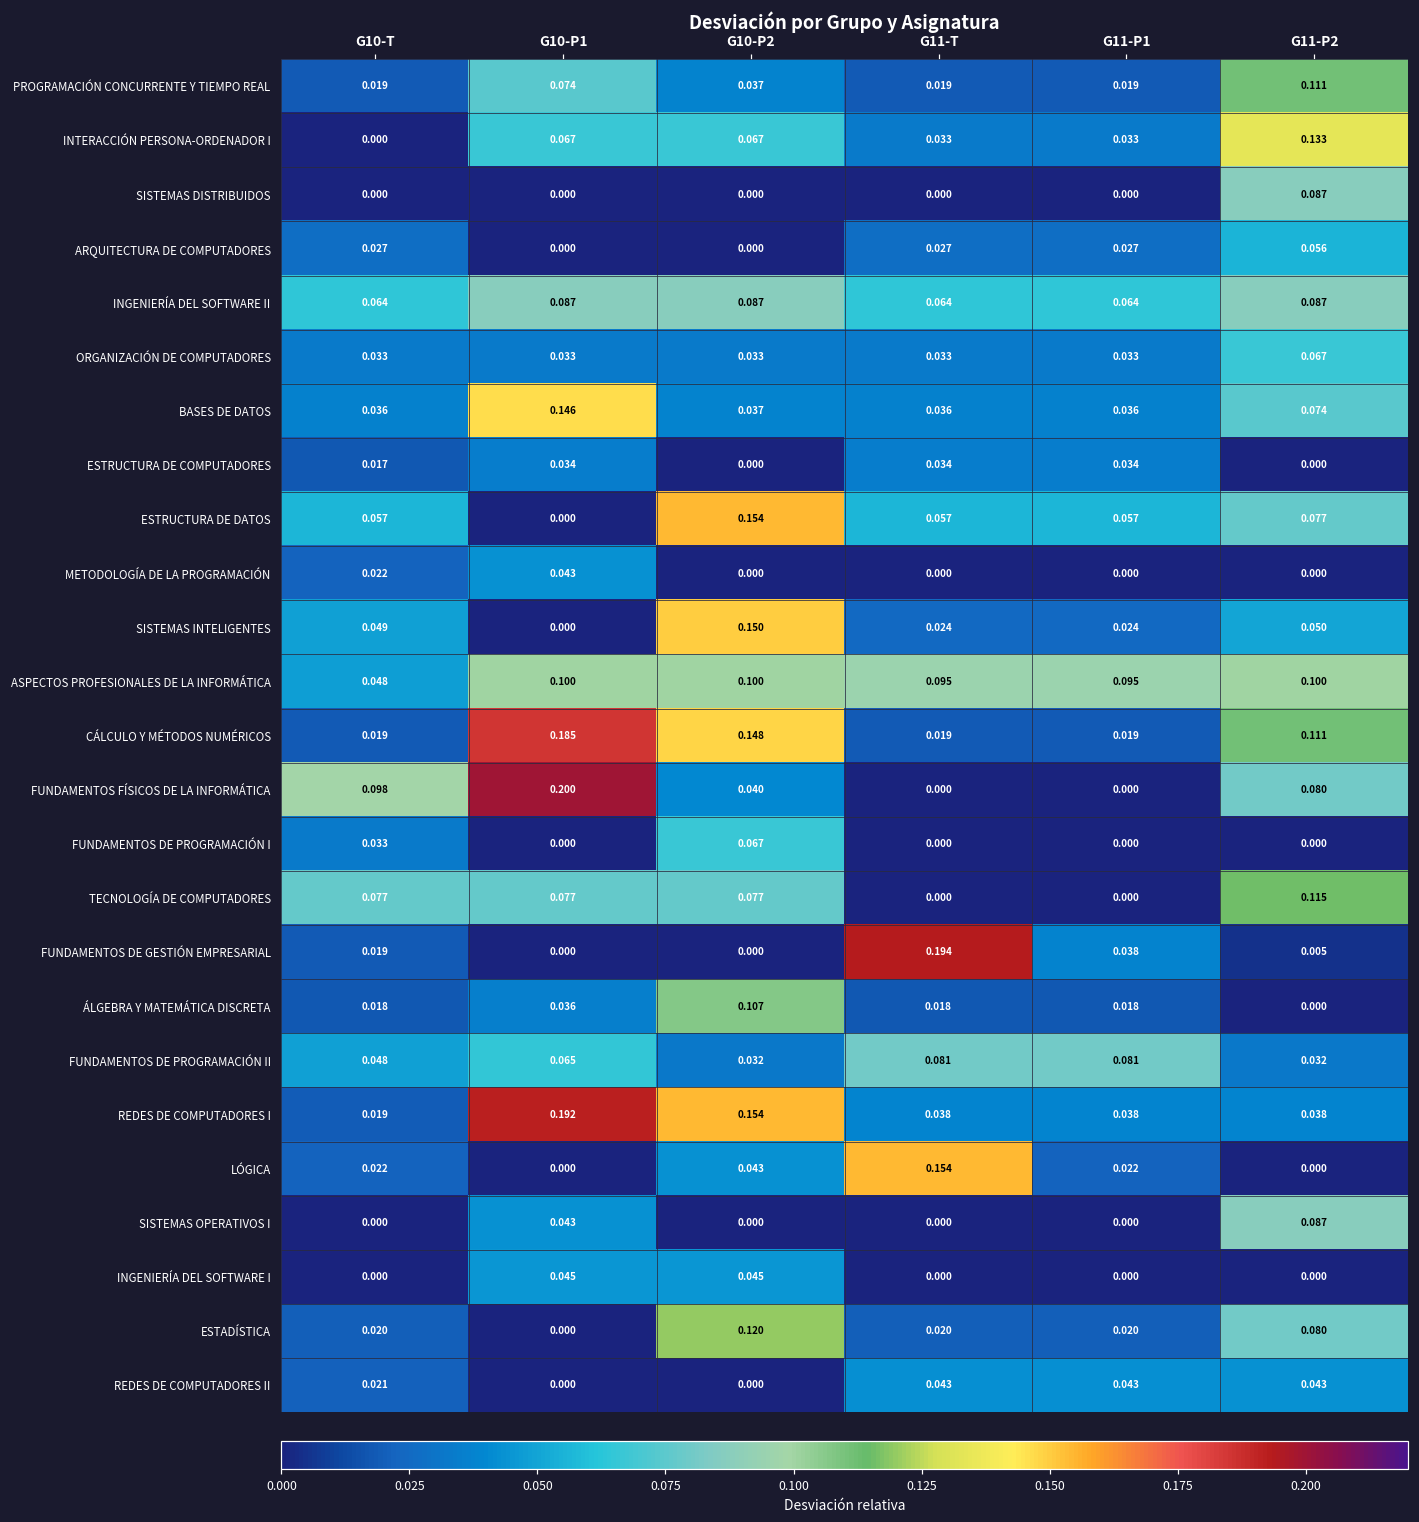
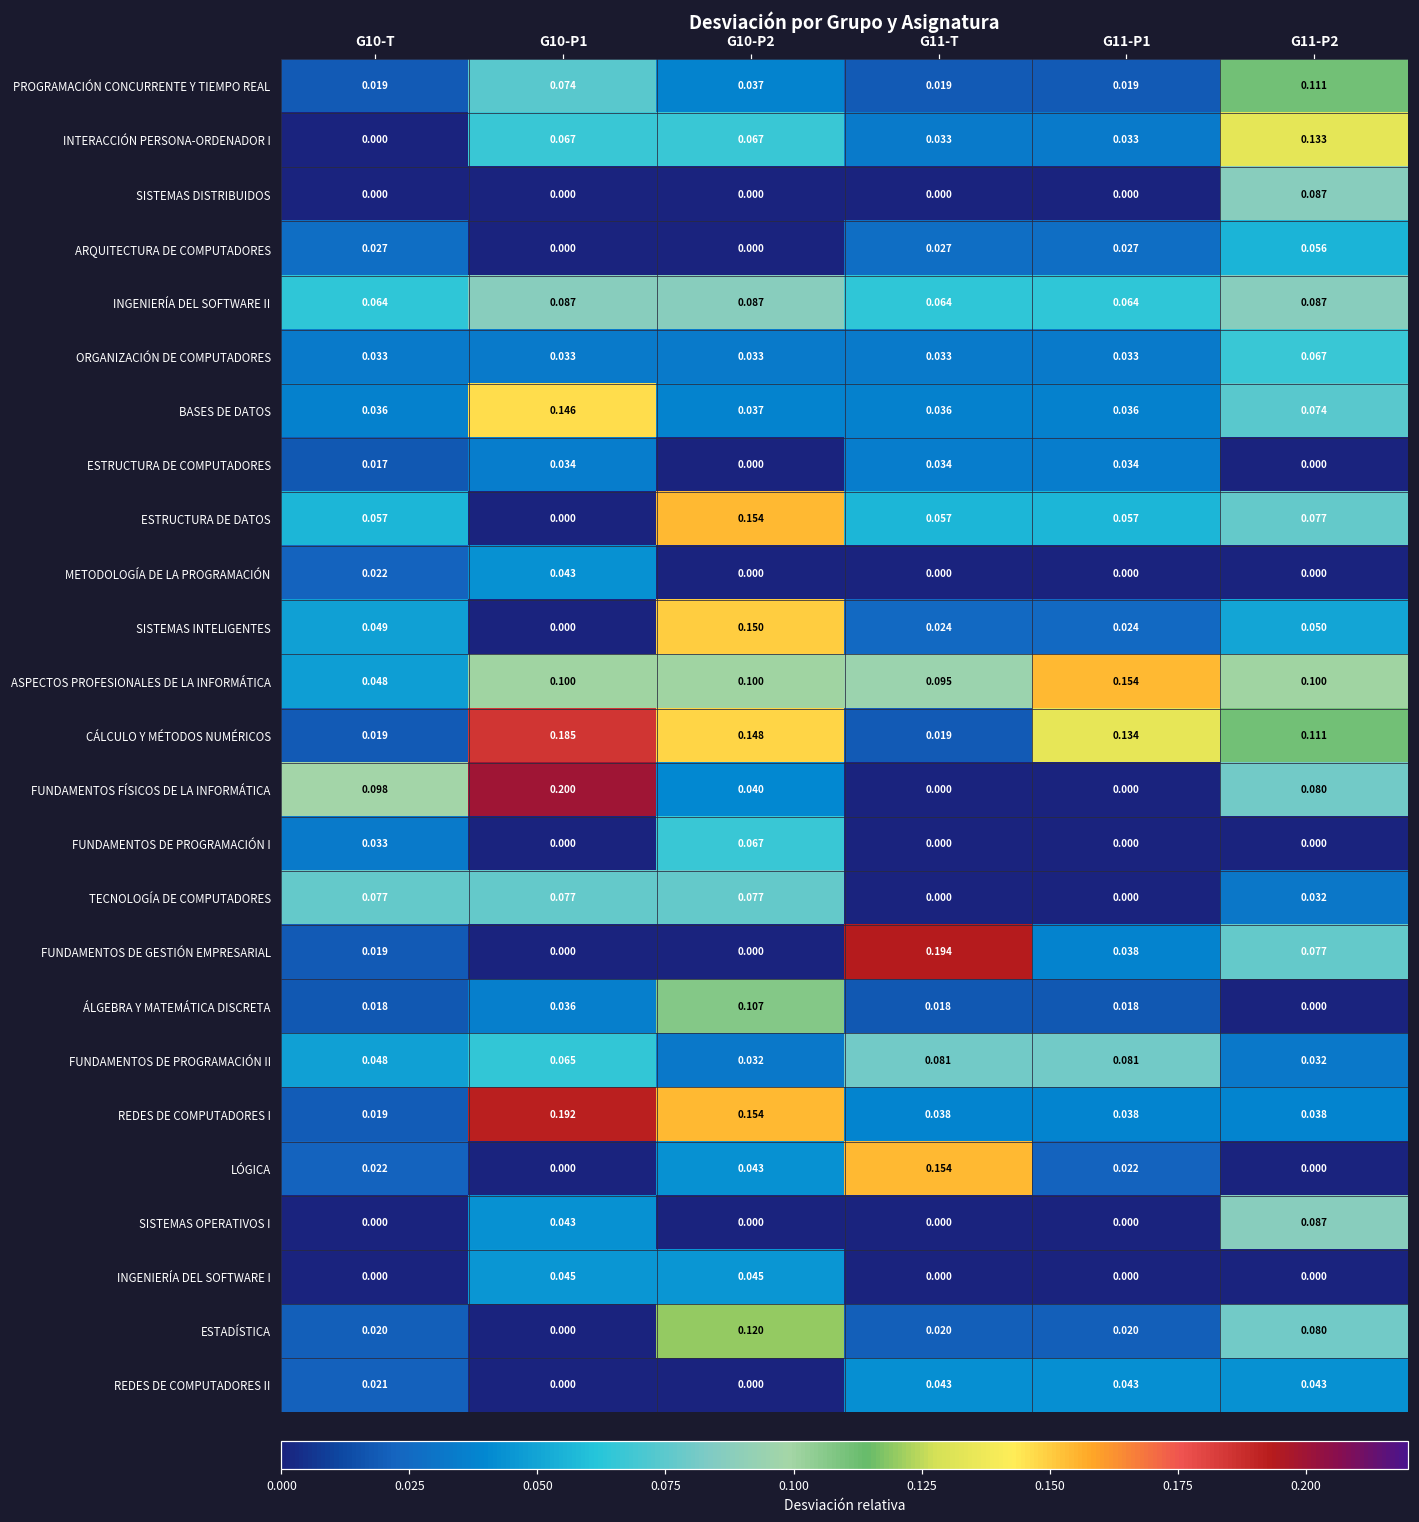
ASPECTOS PROFESIONALES DE LA INFORMÁTICA, G11-P1: 0.095 -> 0.154
CÁLCULO Y MÉTODOS NUMÉRICOS, G11-P1: 0.019 -> 0.134
TECNOLOGÍA DE COMPUTADORES, G11-P2: 0.115 -> 0.032
FUNDAMENTOS DE GESTIÓN EMPRESARIAL, G11-P2: 0.005 -> 0.077
